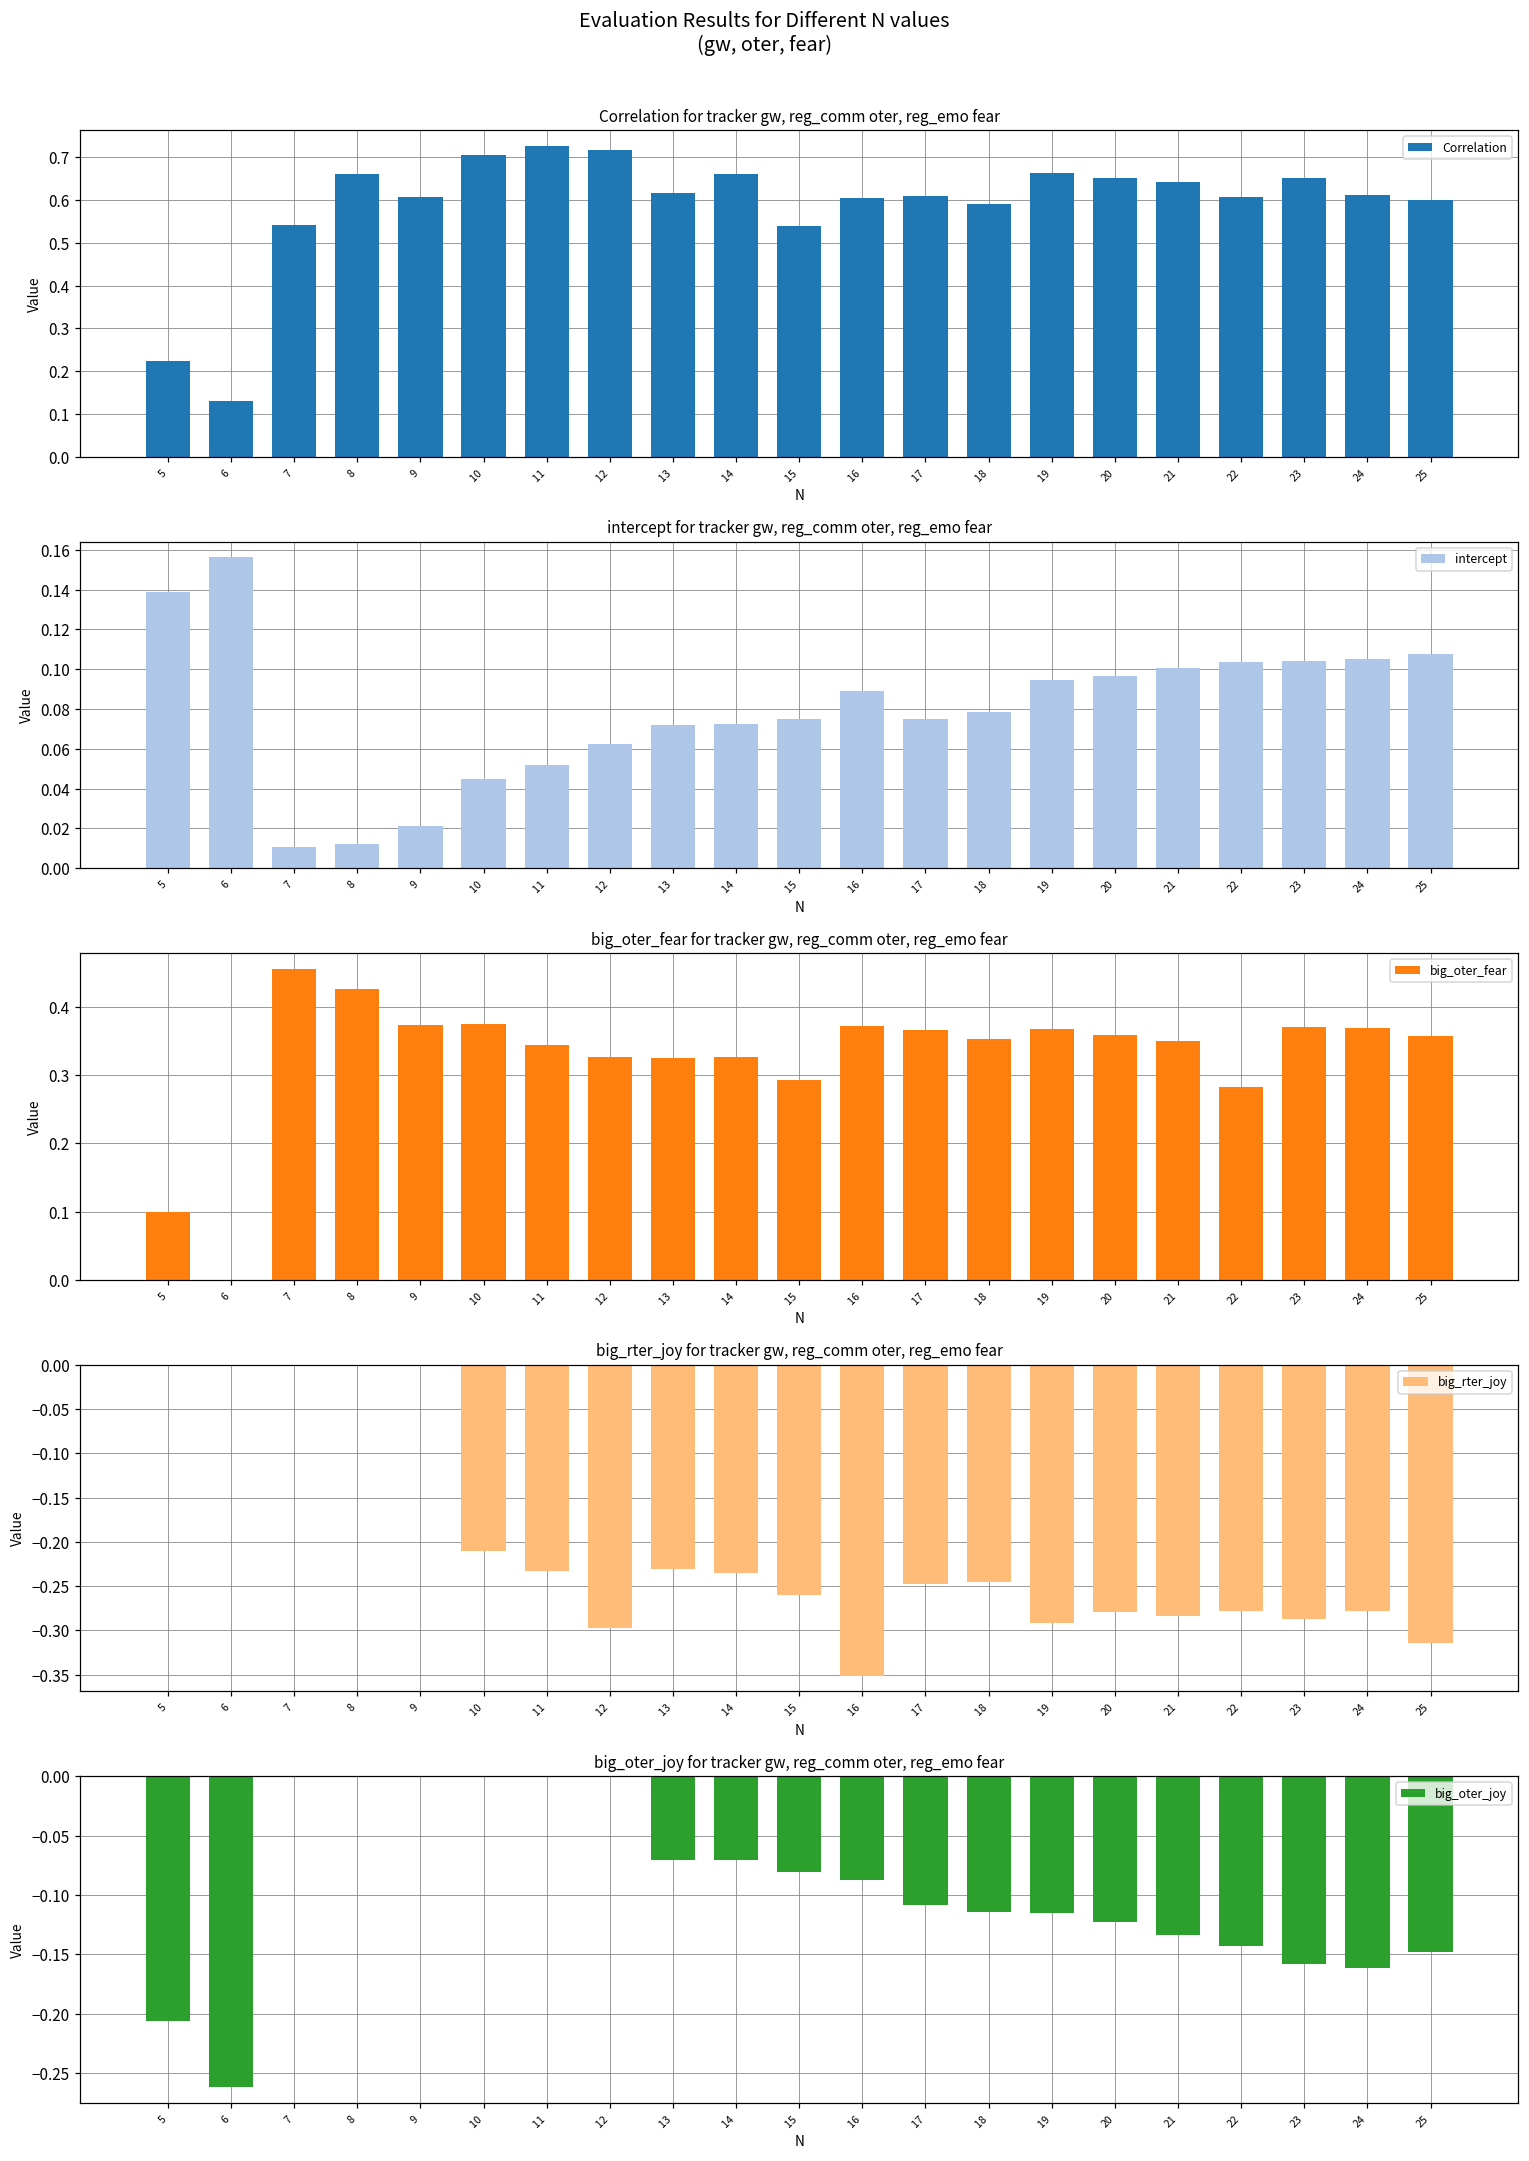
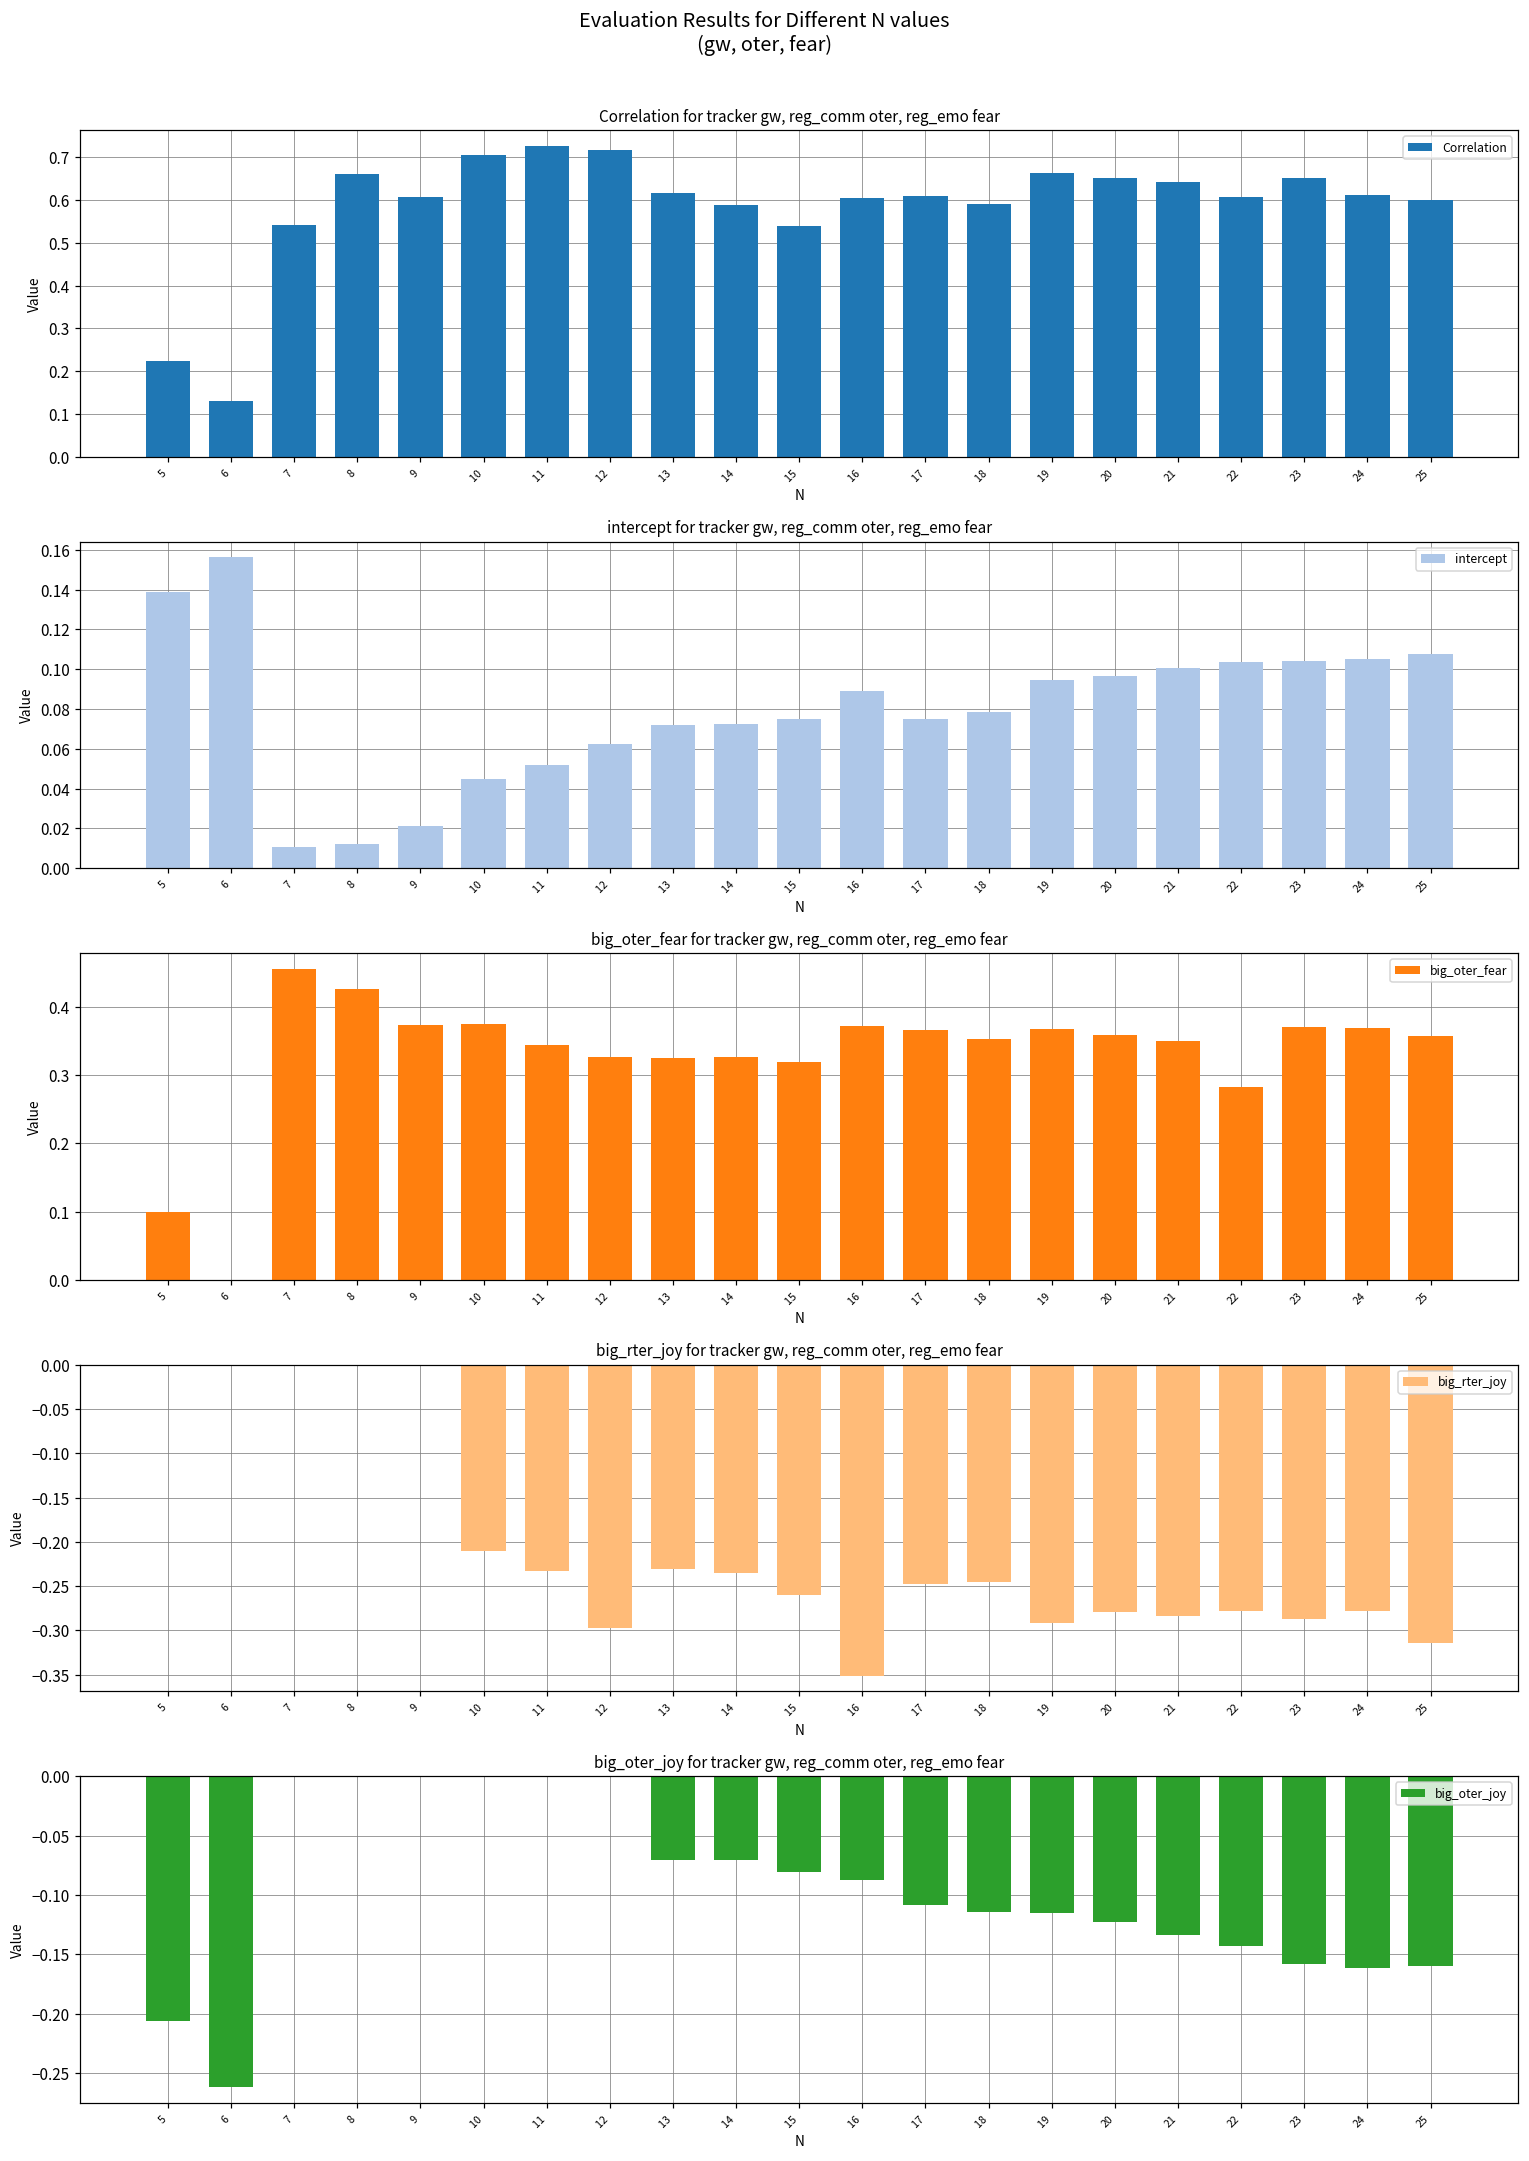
Correlation for tracker gw, reg_comm oter, reg_emo fear, 14: 0.66 -> 0.59
big_oter_fear for tracker gw, reg_comm oter, reg_emo fear, 15: 0.29 -> 0.32
big_oter_joy for tracker gw, reg_comm oter, reg_emo fear, 25: -0.148 -> -0.160
